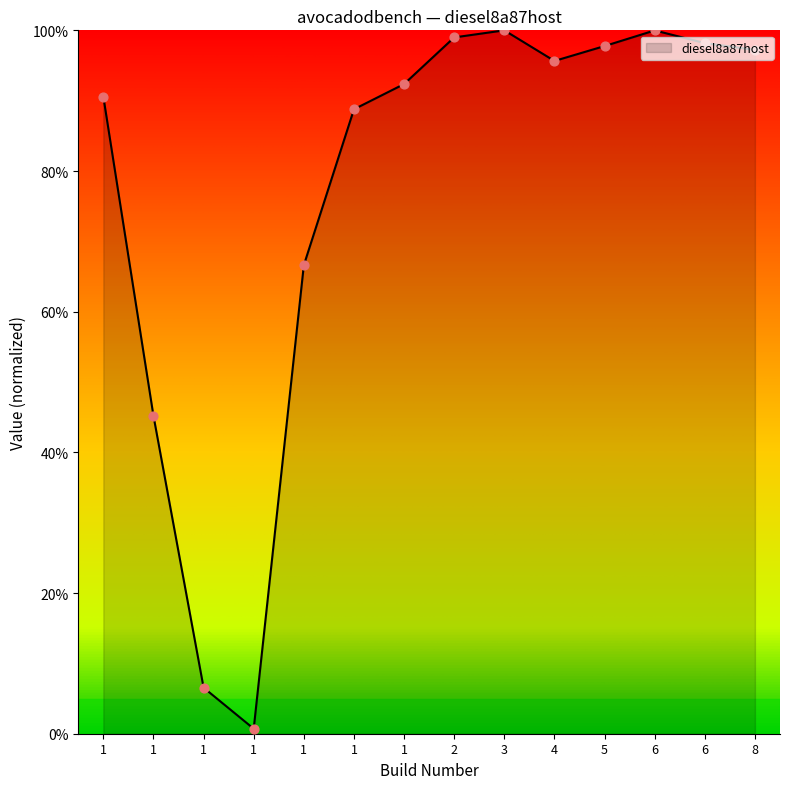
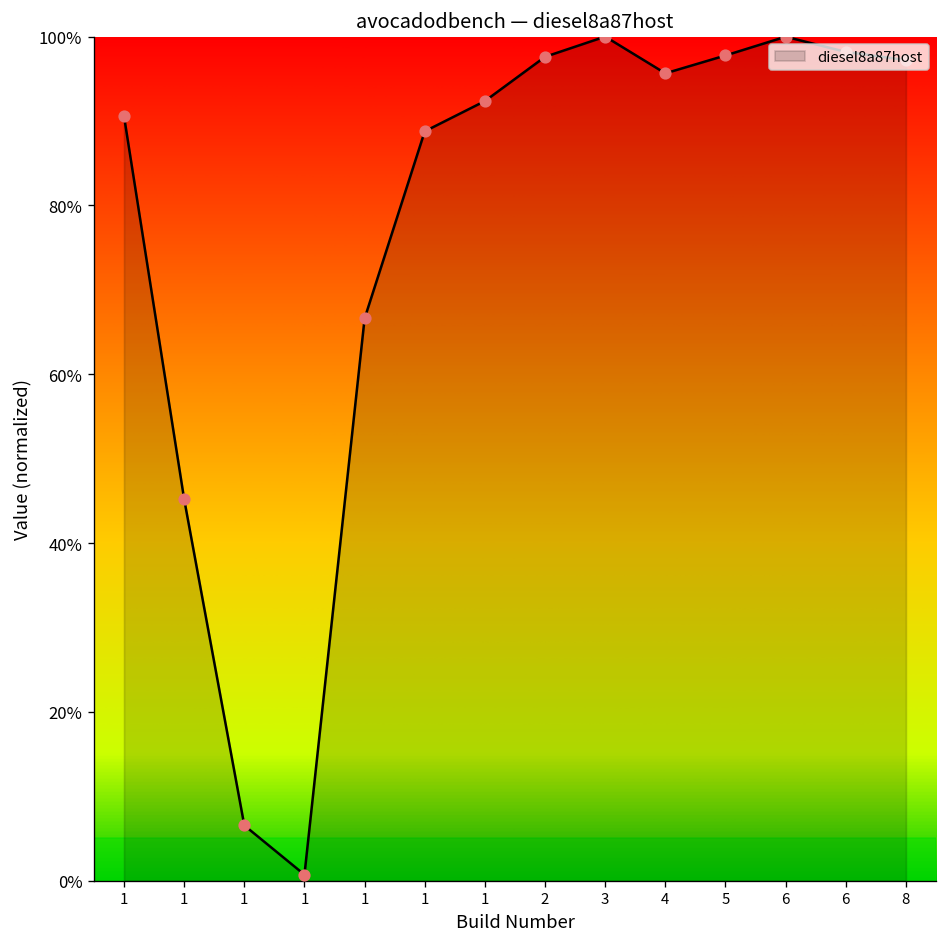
2: 99% -> 98%
